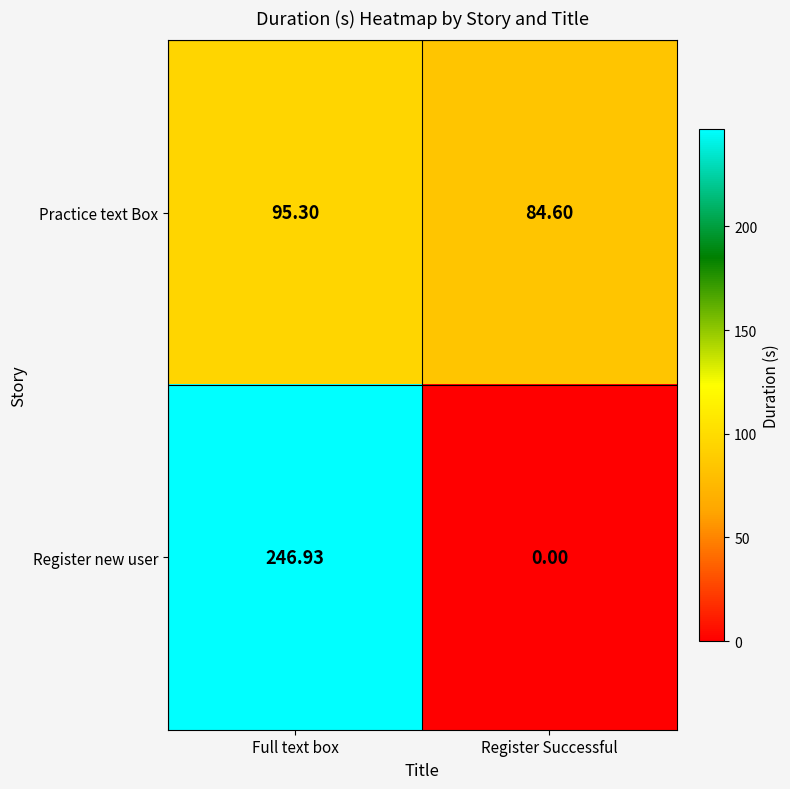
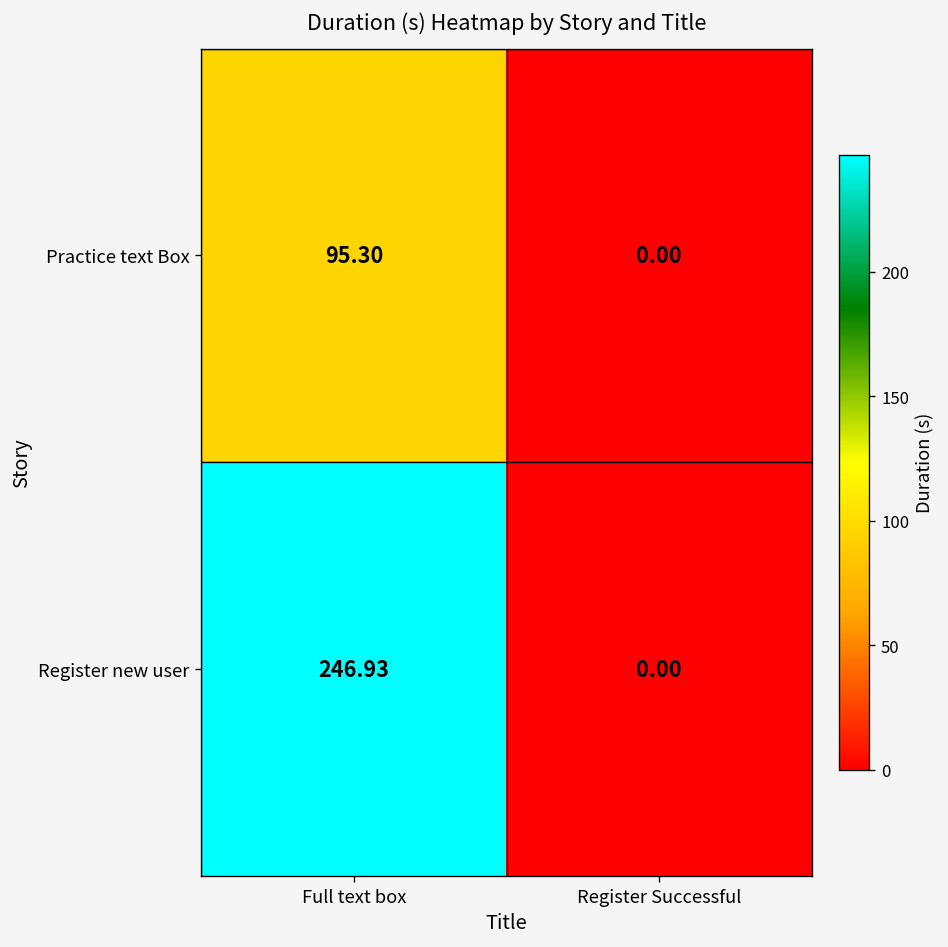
Practice text Box, Register Successful: 84.60 -> 0.00
